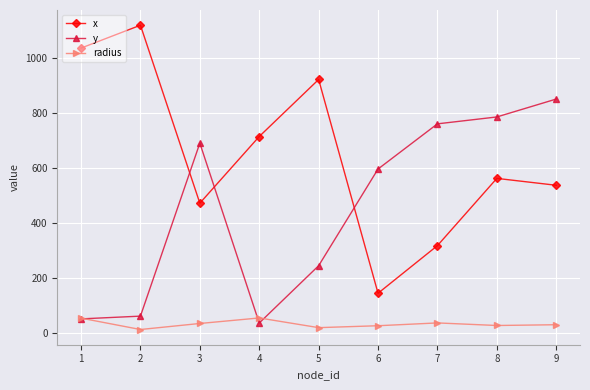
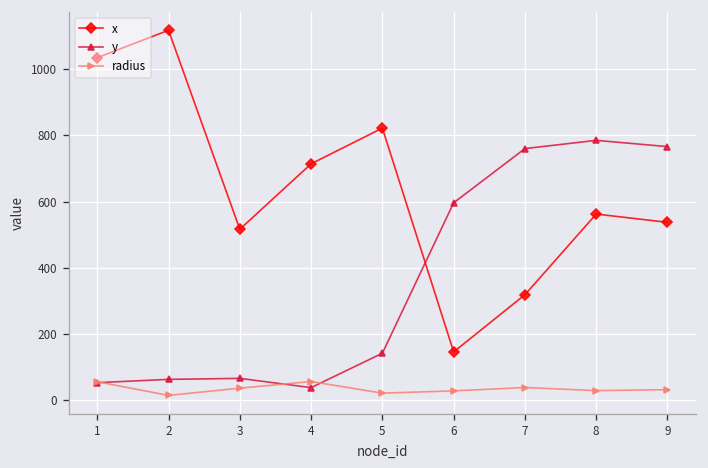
x, 3: 470 -> 520
y, 3: 690 -> 70
x, 5: 920 -> 820
y, 5: 250 -> 140
y, 9: 850 -> 770
